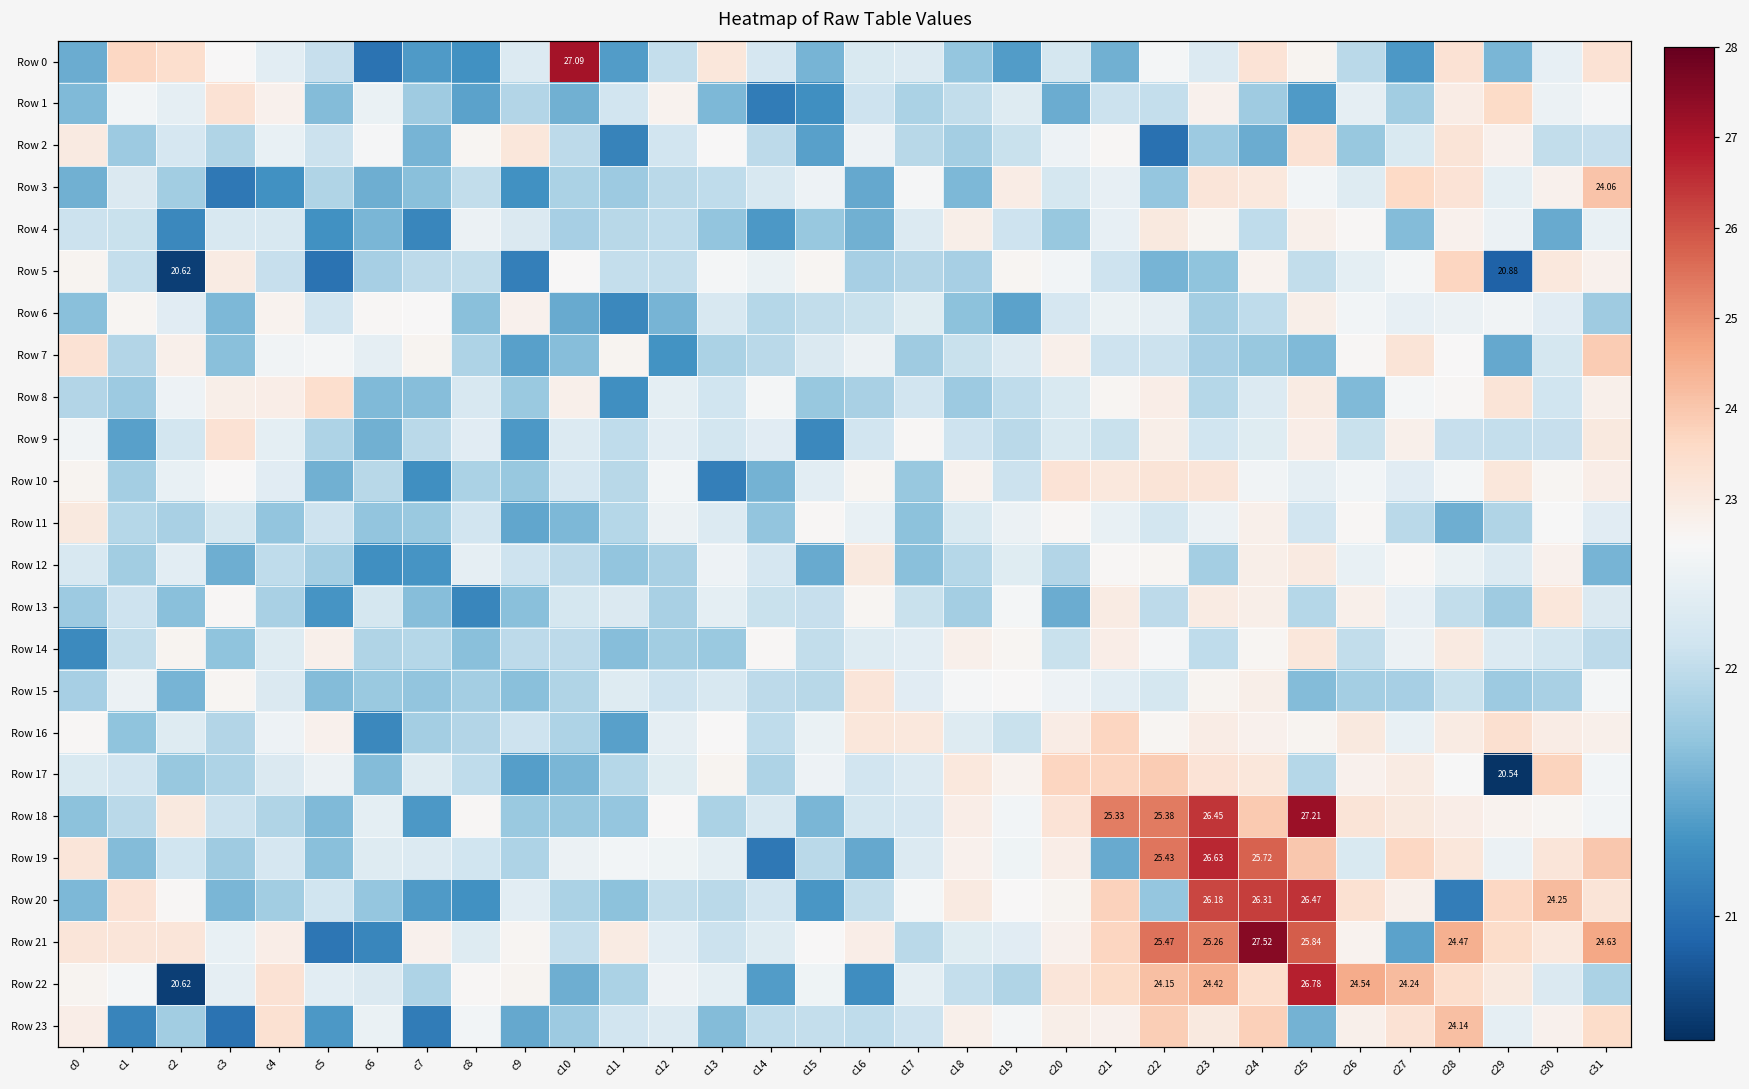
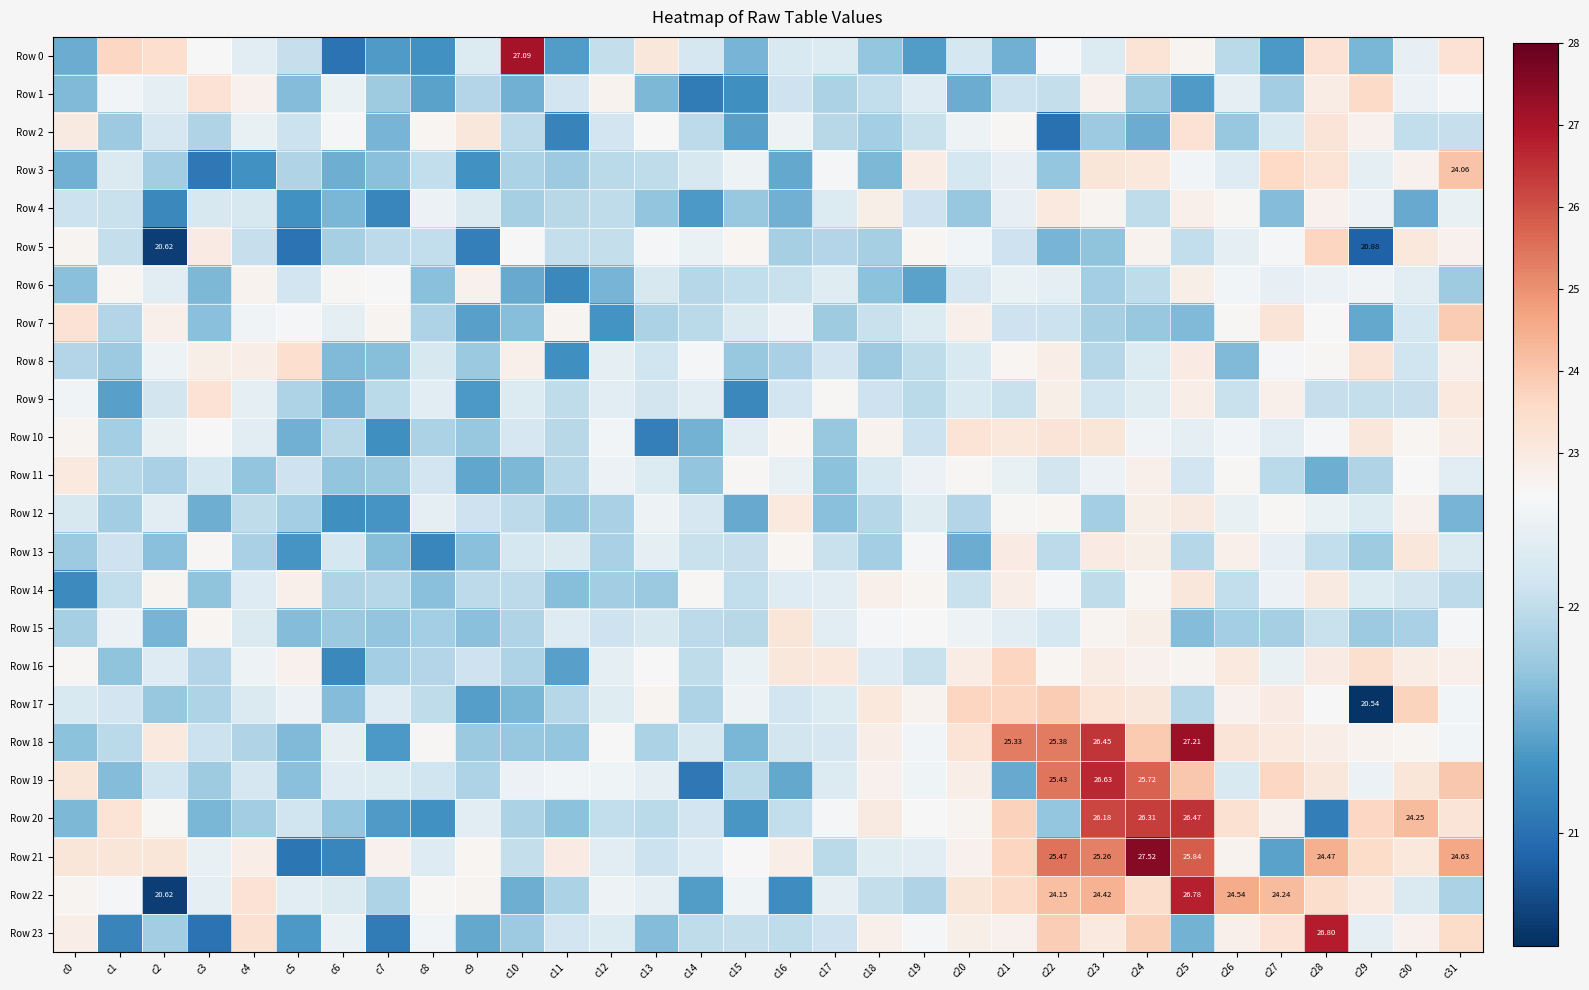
Row 23, c28: 24.14 -> 26.80
